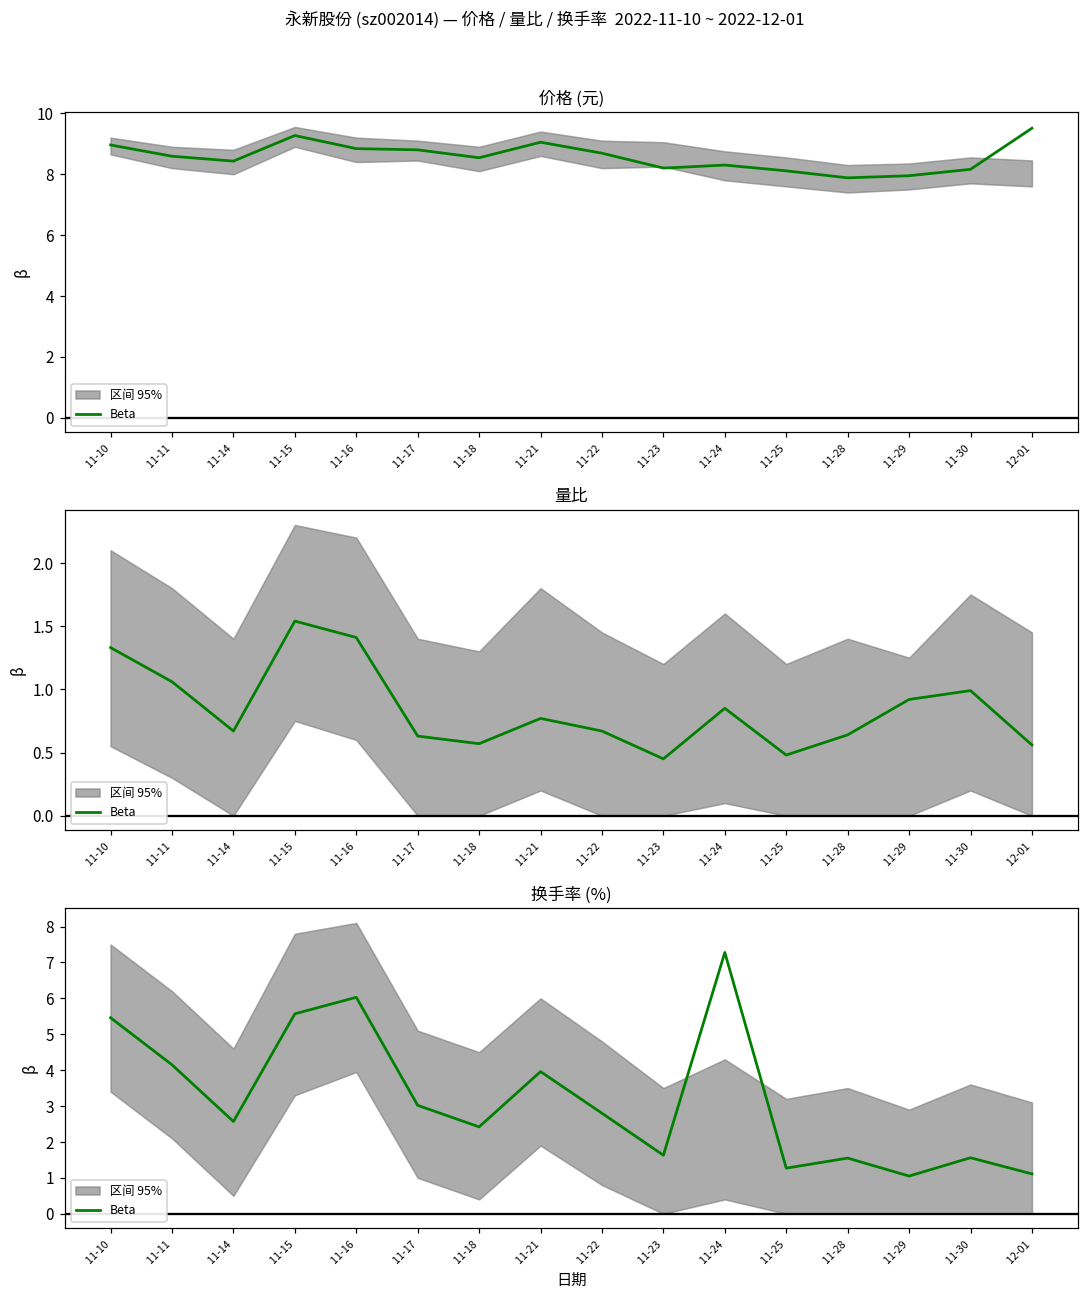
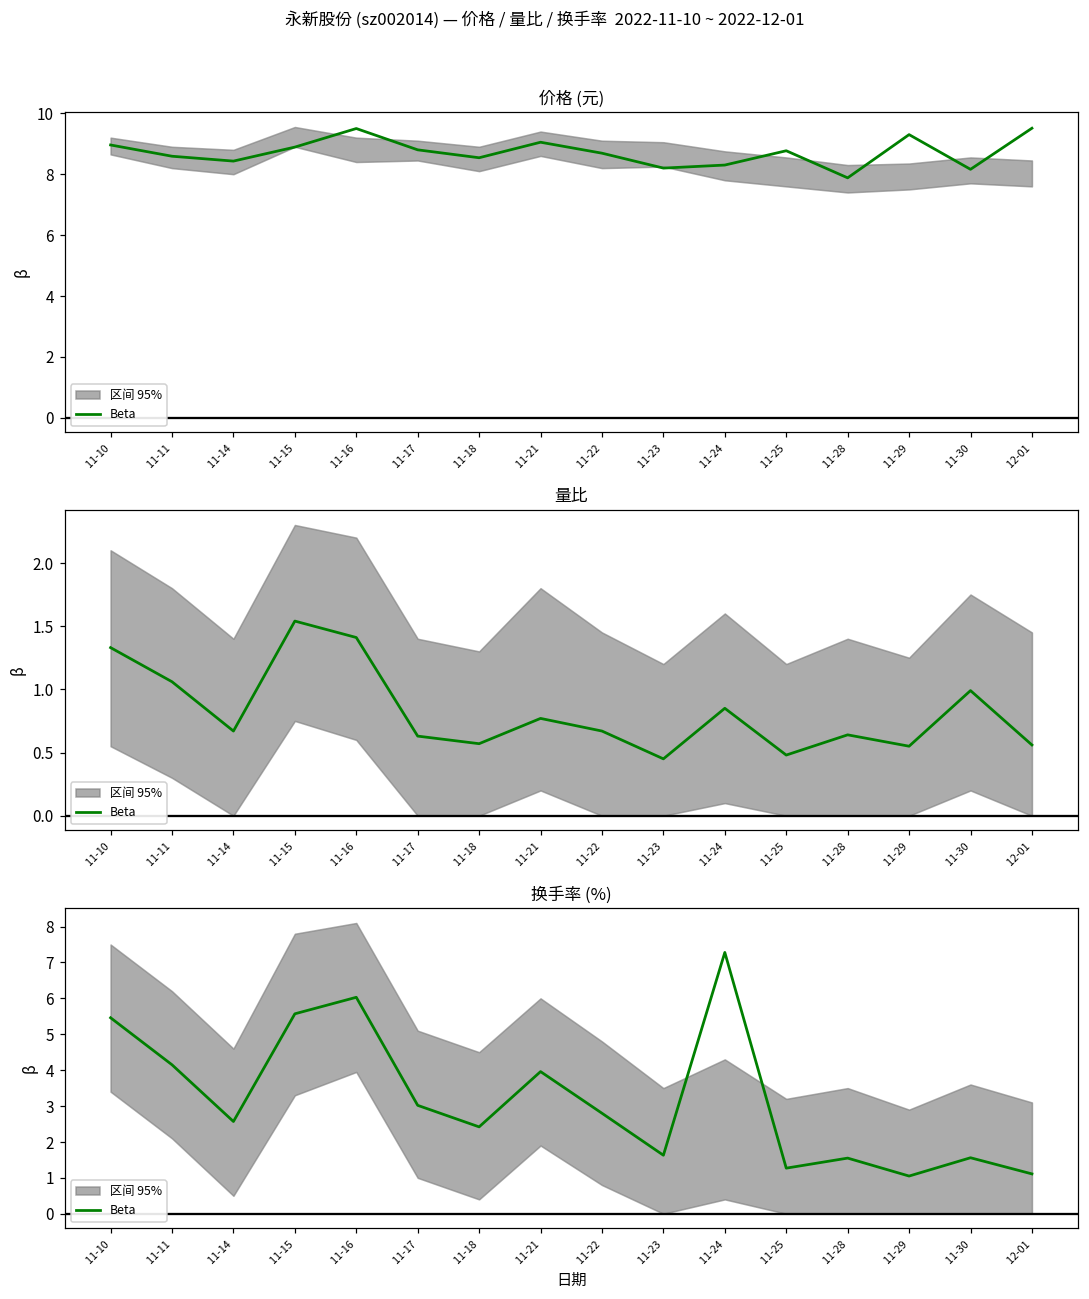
价格 (元), Beta, 11-15: 9.3 -> 8.9
价格 (元), Beta, 11-16: 8.8 -> 9.5
价格 (元), Beta, 11-25: 8.1 -> 8.8
价格 (元), Beta, 11-29: 8.0 -> 9.3
量比, Beta, 11-29: 0.92 -> 0.55
